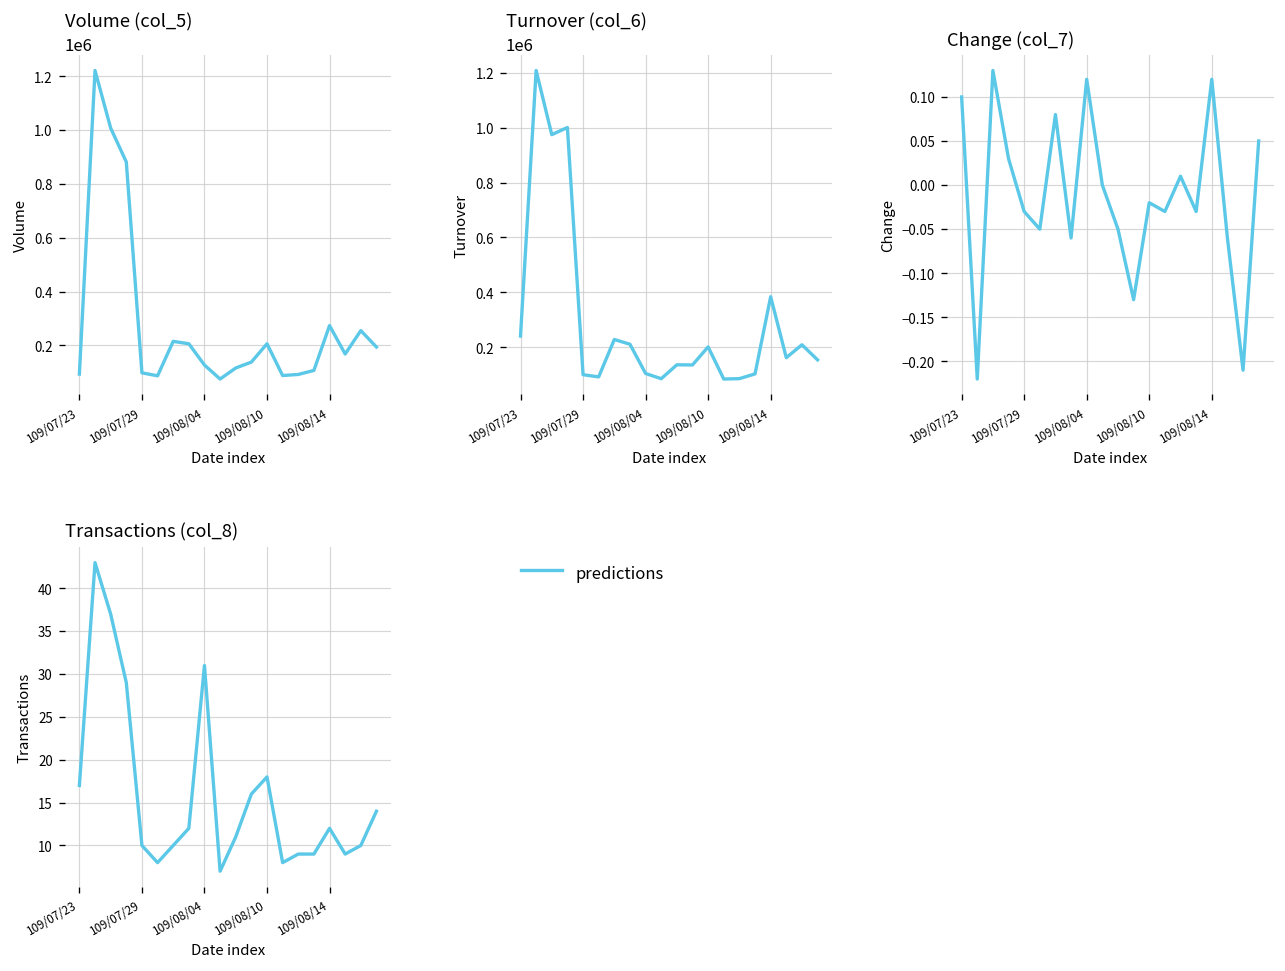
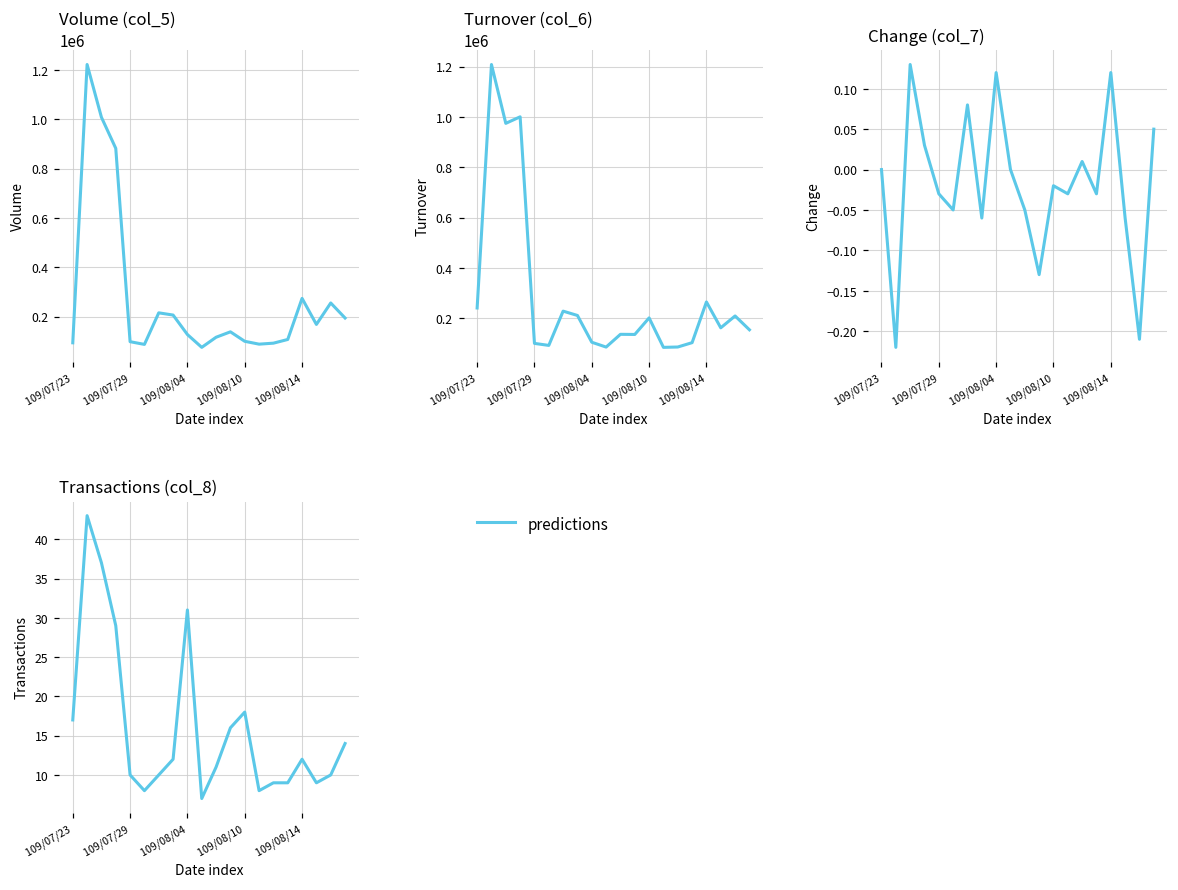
Volume (col_5), 109/08/10: 210000 -> 100000
Turnover (col_6), 109/08/14: 380000 -> 260000
Change (col_7), 109/07/23: 0.1 -> 0.0
